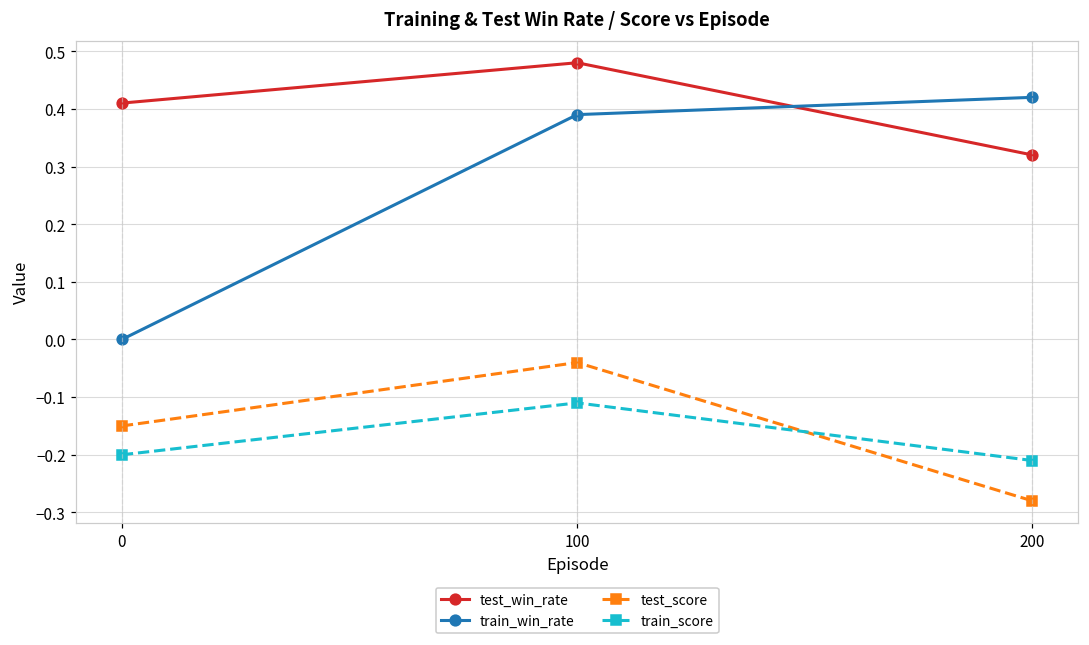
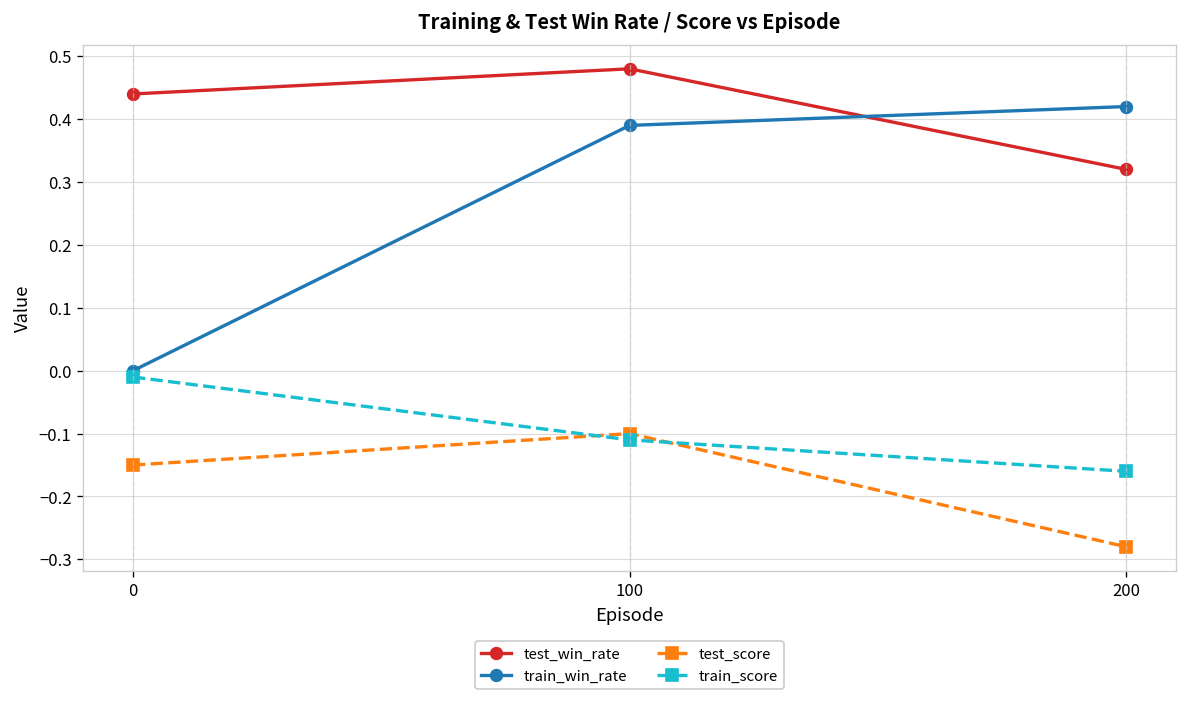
test_win_rate, 0: 0.41 -> 0.44
train_score, 0: -0.20 -> -0.01
test_score, 100: -0.04 -> -0.10
train_score, 200: -0.21 -> -0.16
